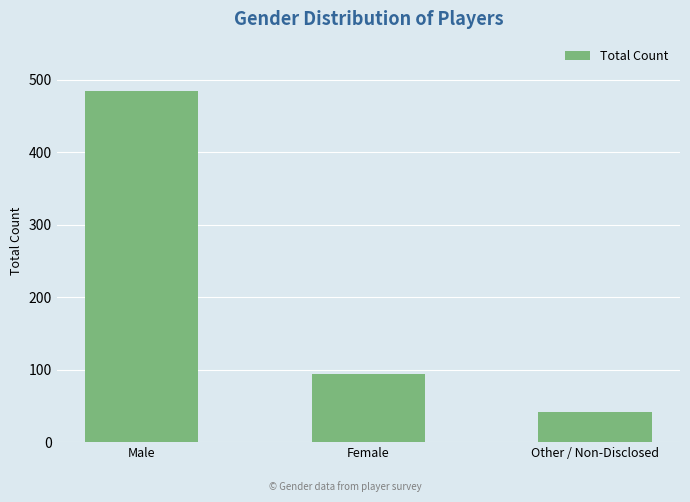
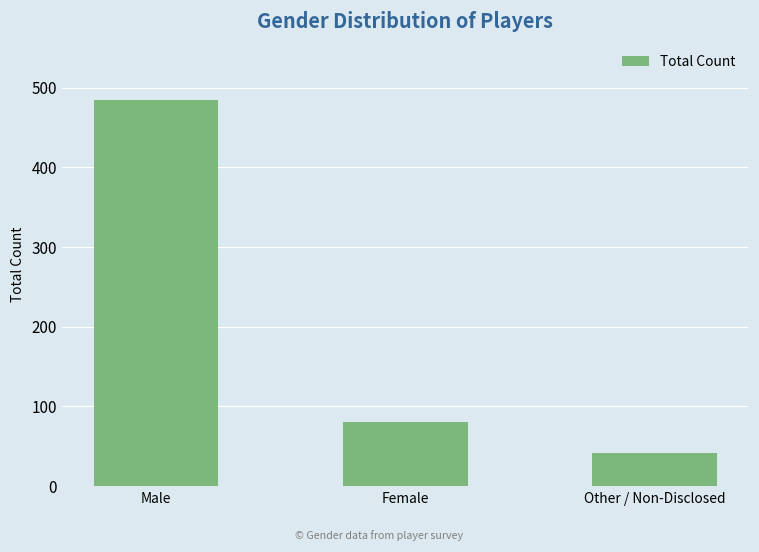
Female: 90 -> 80
